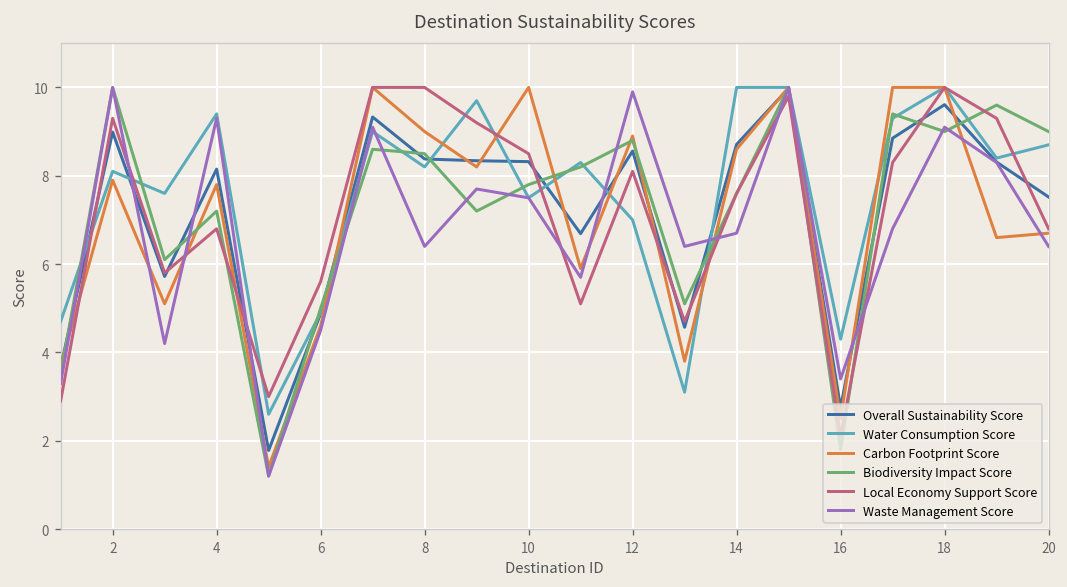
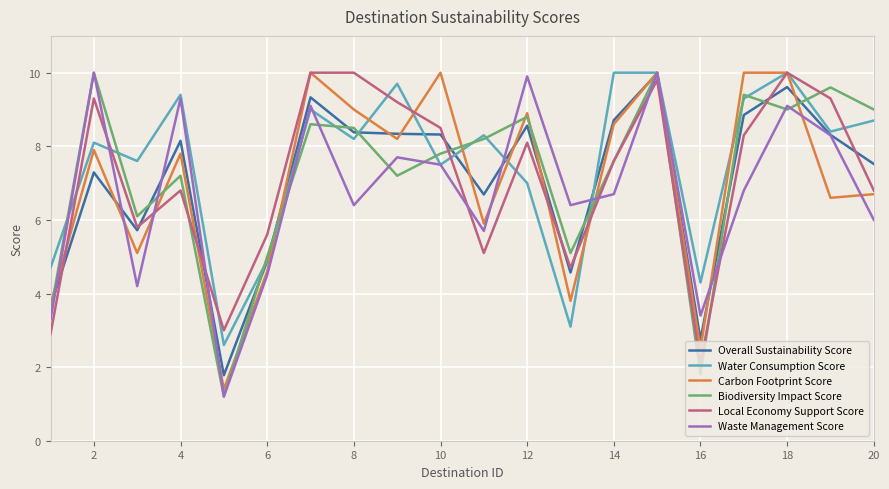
Overall Sustainability Score, 2: 9.0 -> 7.3
Waste Management Score, 20: 6.4 -> 6.0
